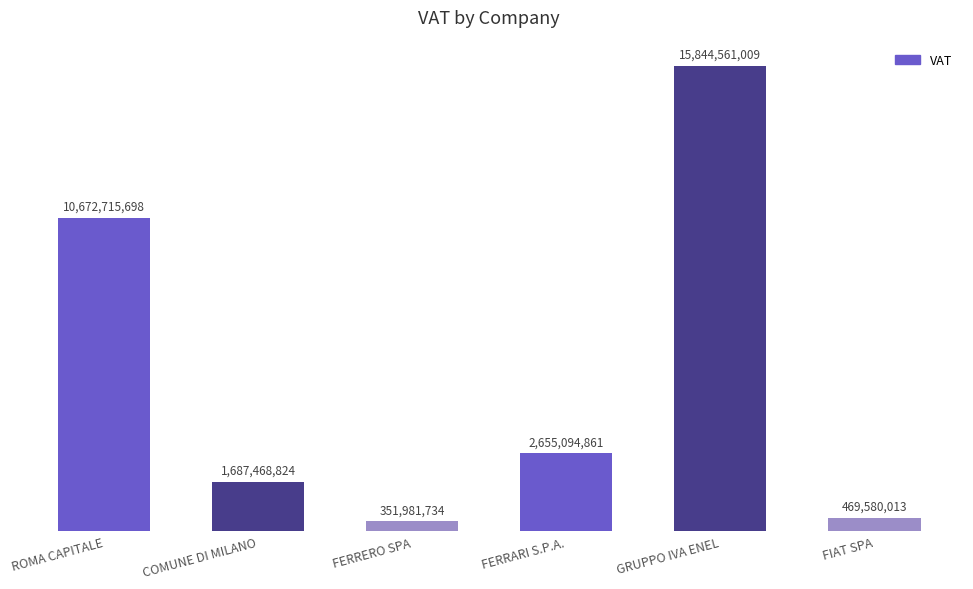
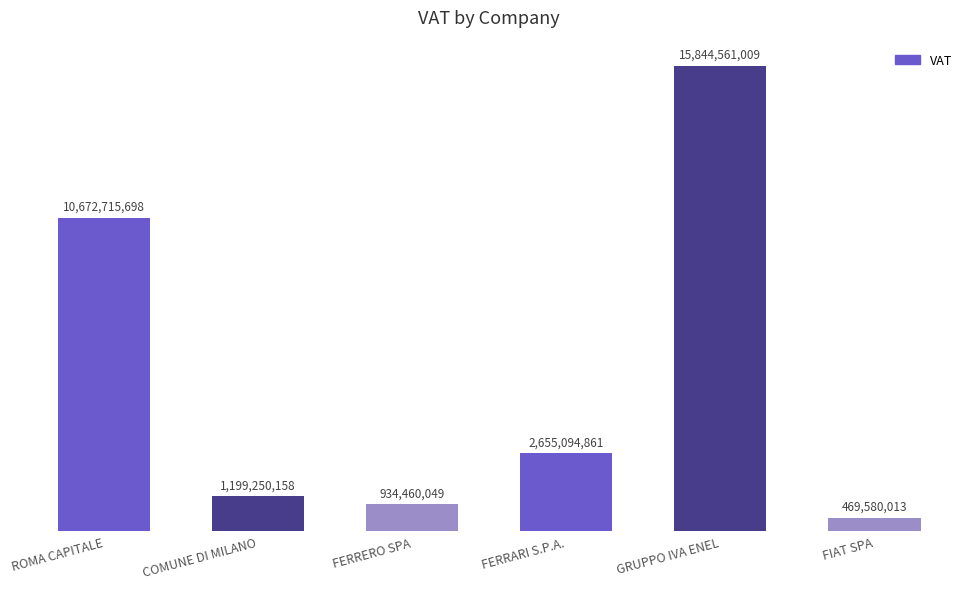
COMUNE DI MILANO: 1,687,468,824 -> 1,199,250,158
FERRERO SPA: 351,981,734 -> 934,460,049
